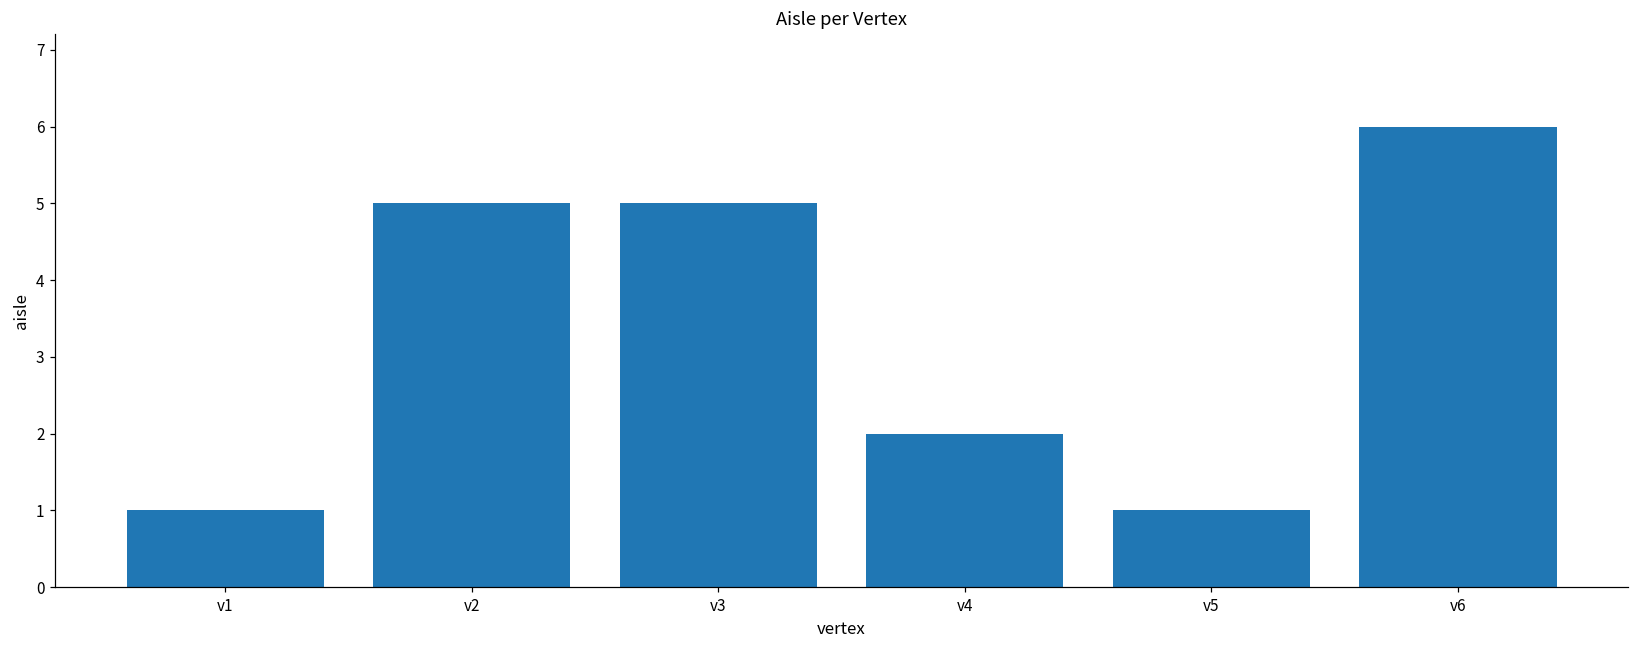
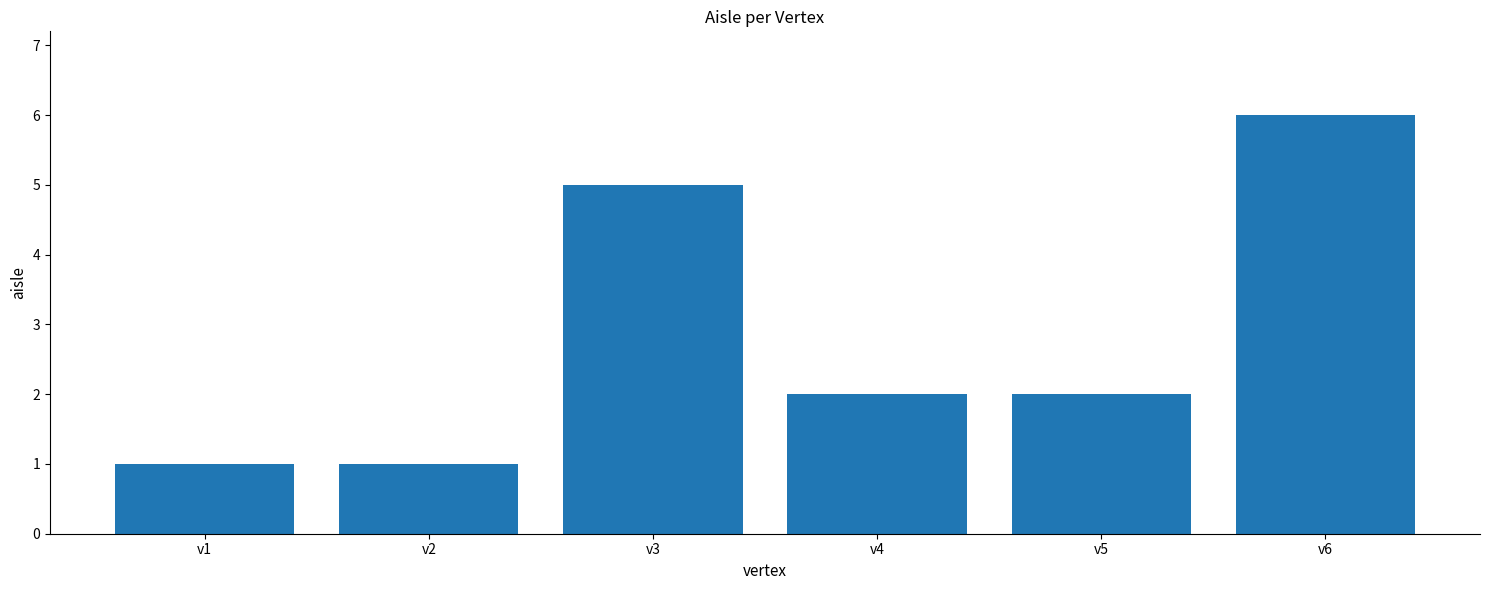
v2: 5 -> 1
v5: 1 -> 2
